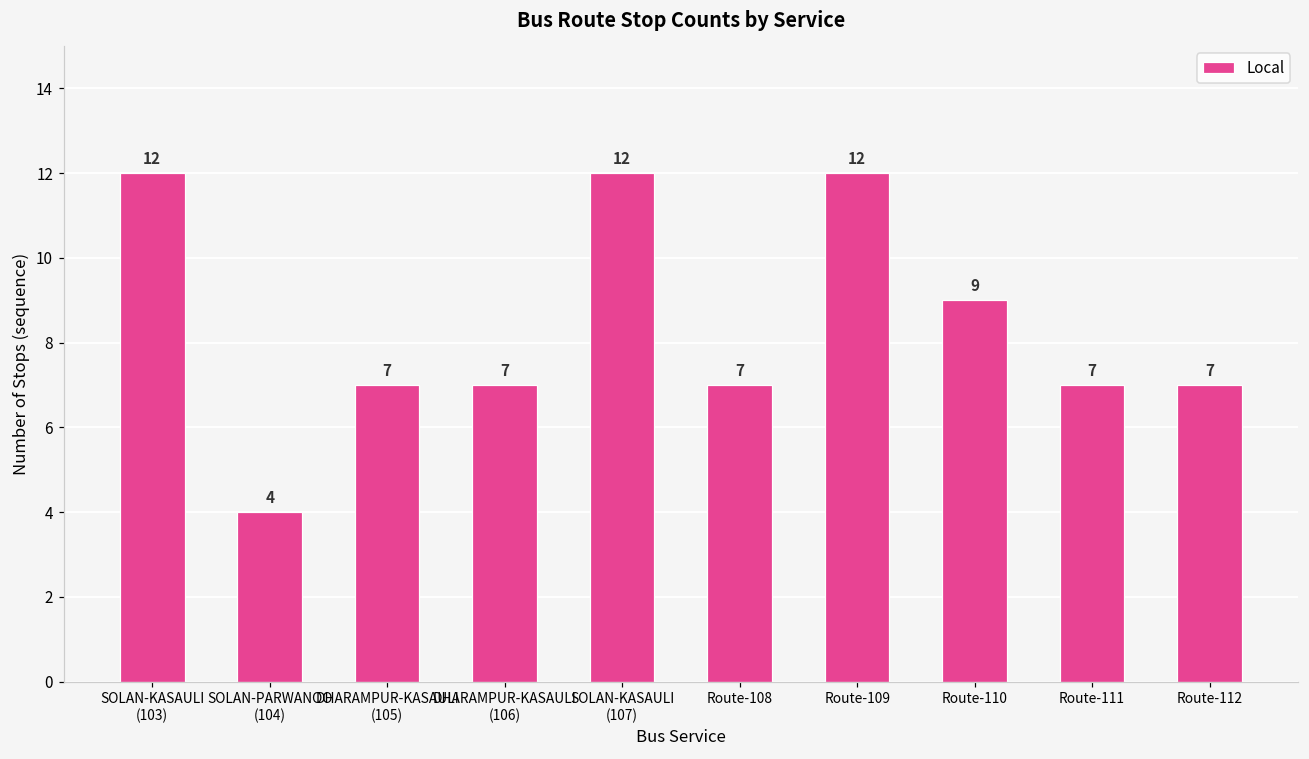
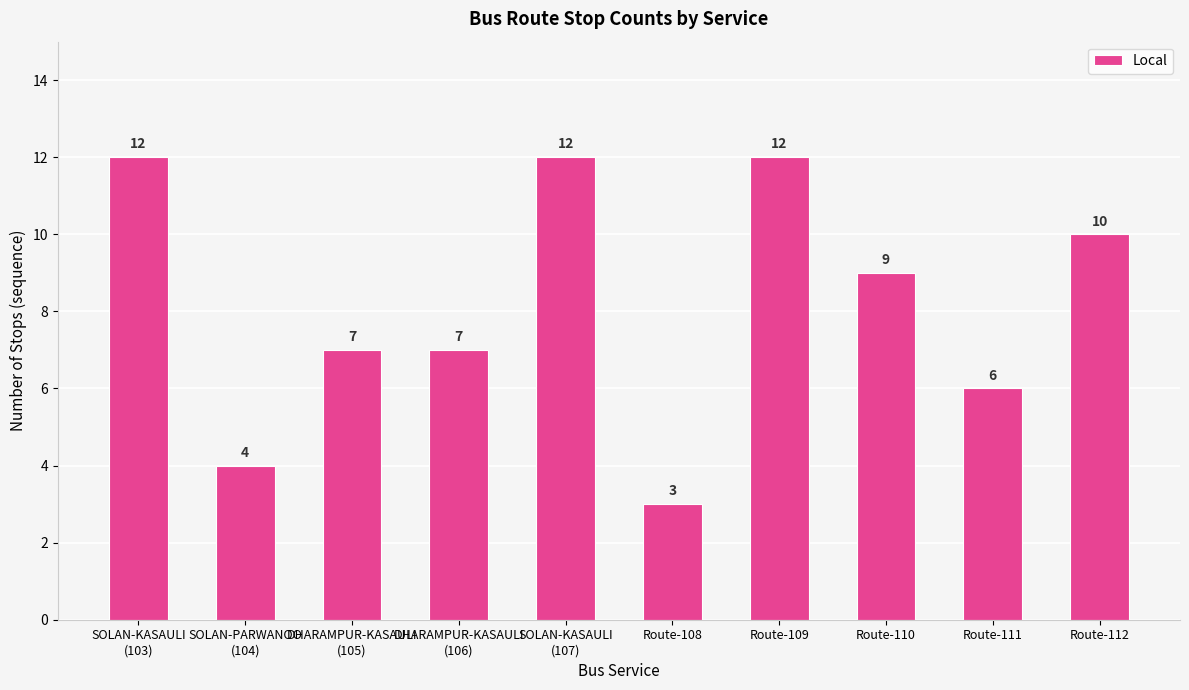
Route-108: 7 -> 3
Route-111: 7 -> 6
Route-112: 7 -> 10
